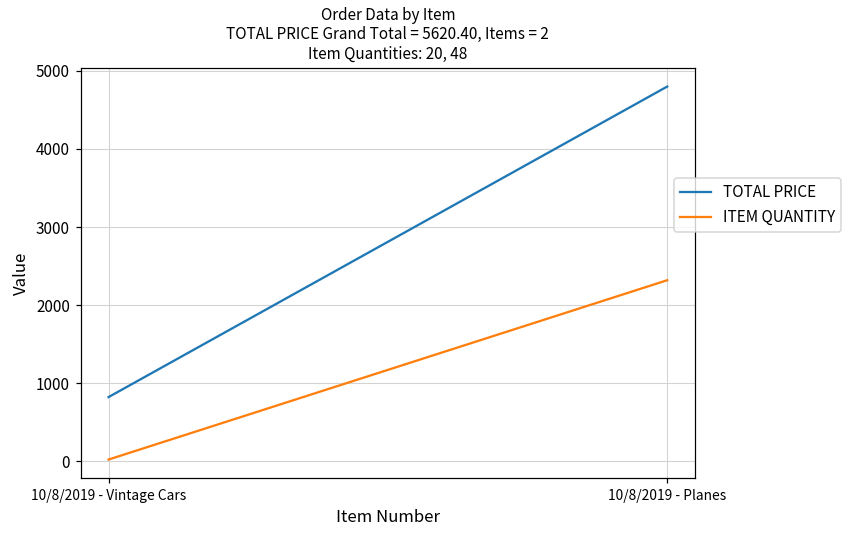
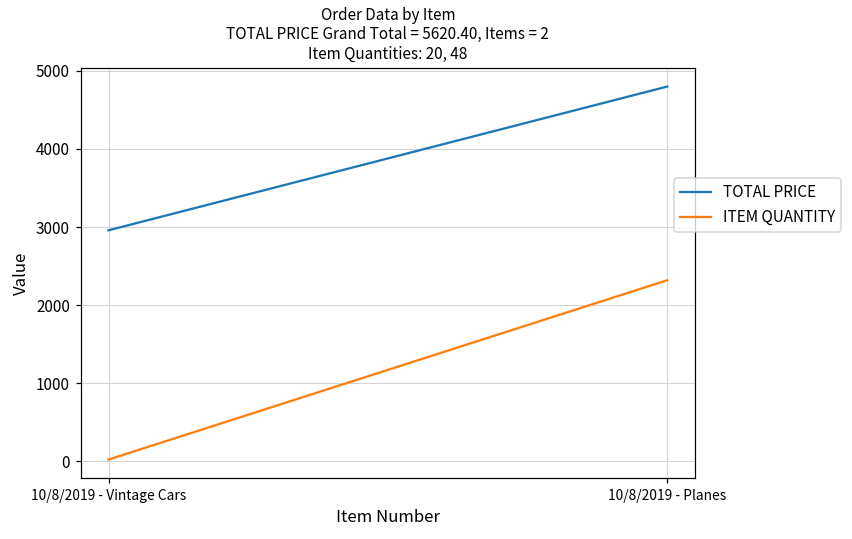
TOTAL PRICE, 10/8/2019 - Vintage Cars: 800 -> 3000
